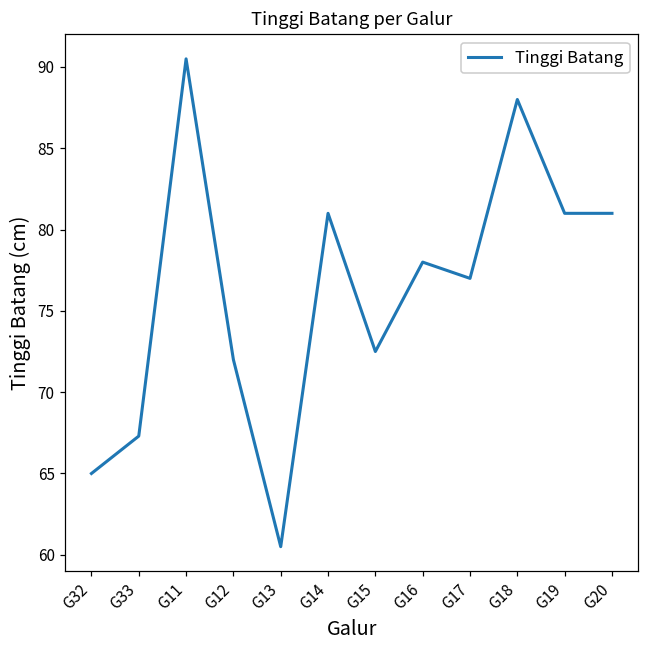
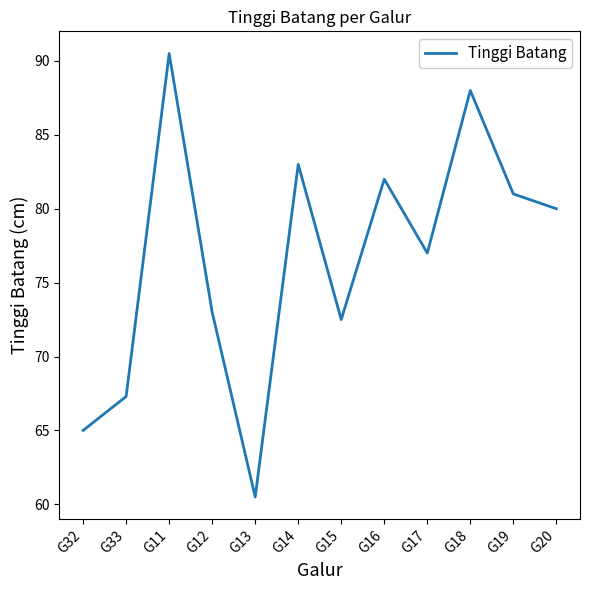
G12: 72 -> 73
G14: 81 -> 83
G16: 78 -> 82
G20: 81 -> 80
